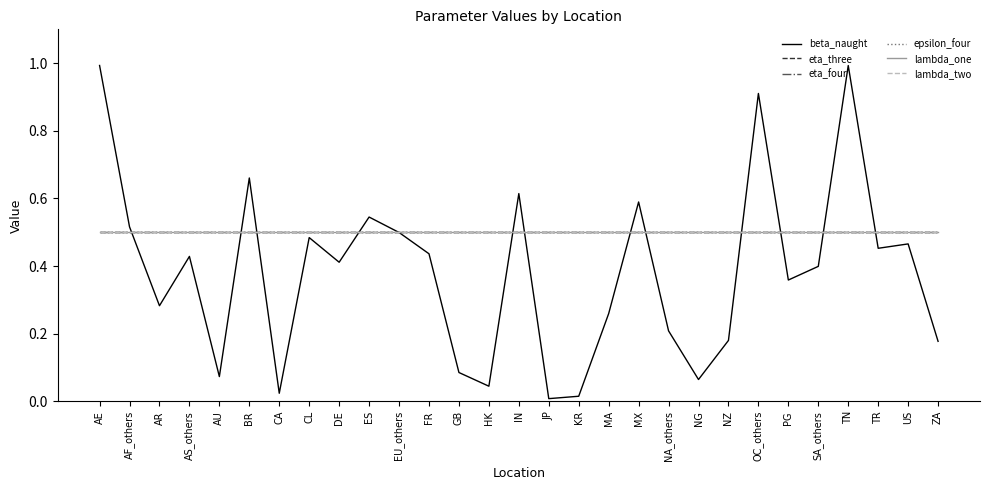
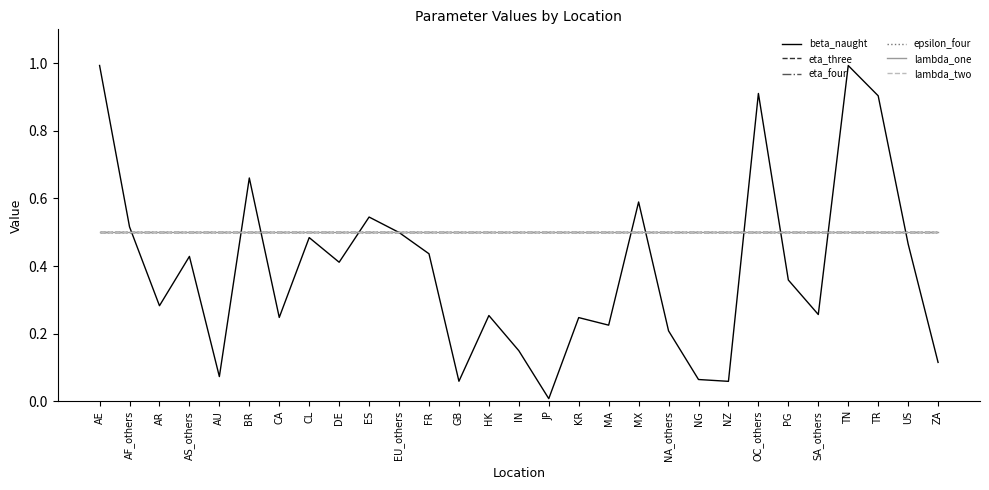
beta_naught, CA: 0.02 -> 0.25
beta_naught, GB: 0.09 -> 0.06
beta_naught, HK: 0.04 -> 0.25
beta_naught, IN: 0.61 -> 0.15
beta_naught, KR: 0.02 -> 0.25
beta_naught, MA: 0.26 -> 0.23
beta_naught, NZ: 0.18 -> 0.06
beta_naught, SA_others: 0.40 -> 0.26
beta_naught, TR: 0.45 -> 0.90
beta_naught, ZA: 0.18 -> 0.12
